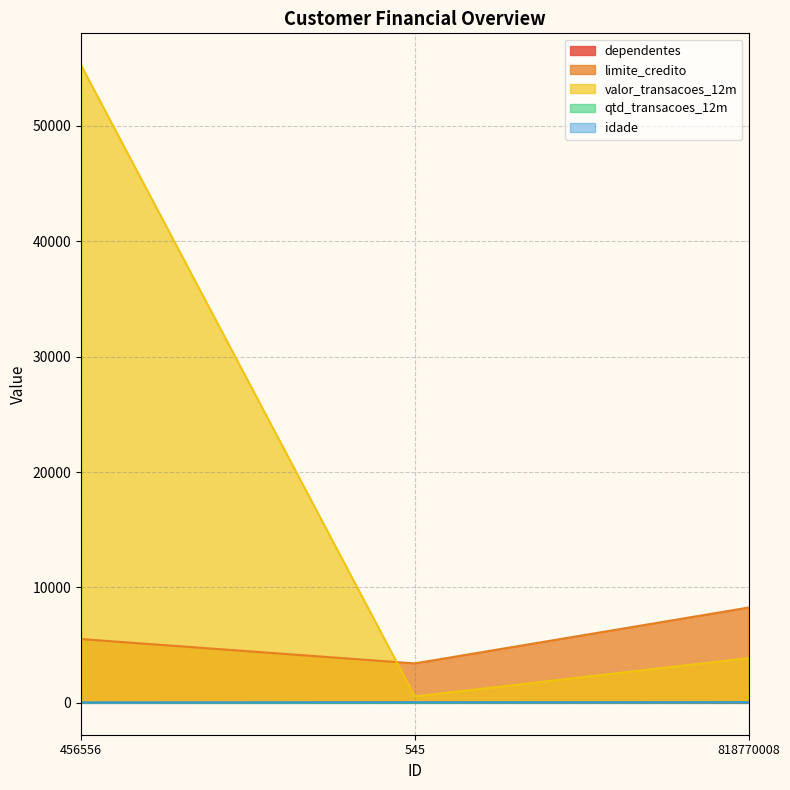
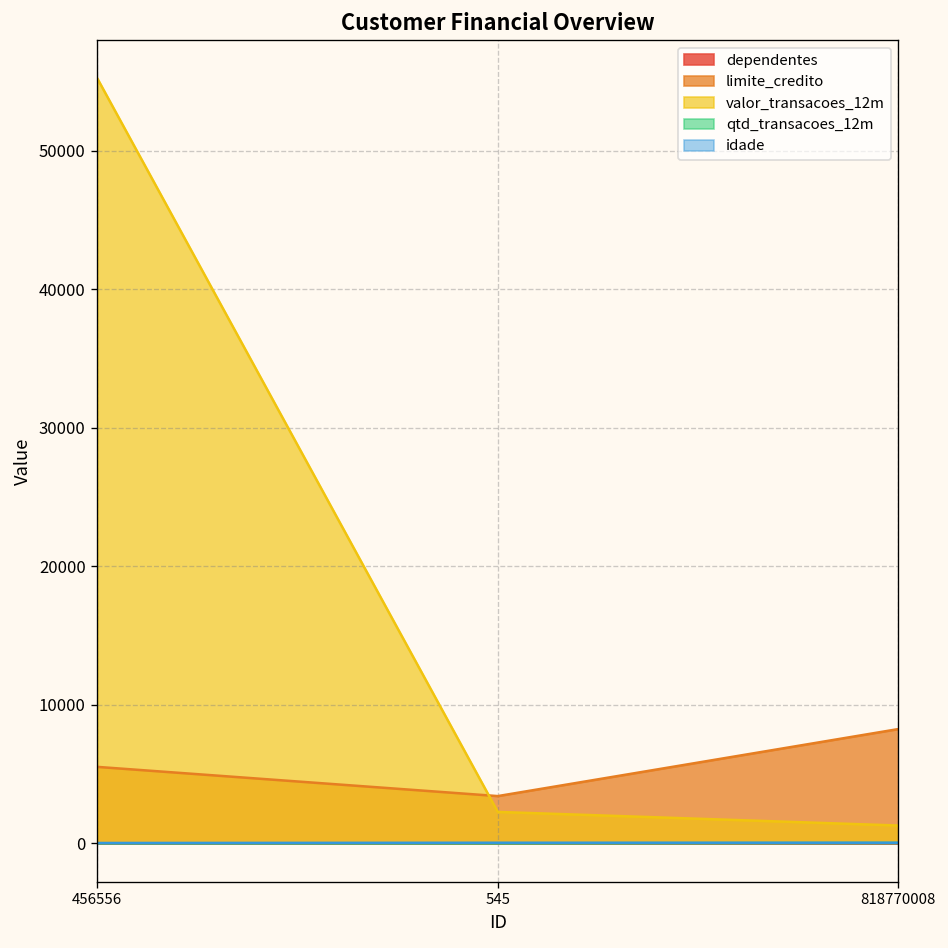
valor_transacoes_12m, 545: 600 -> 2300
valor_transacoes_12m, 818770008: 3900 -> 1300
